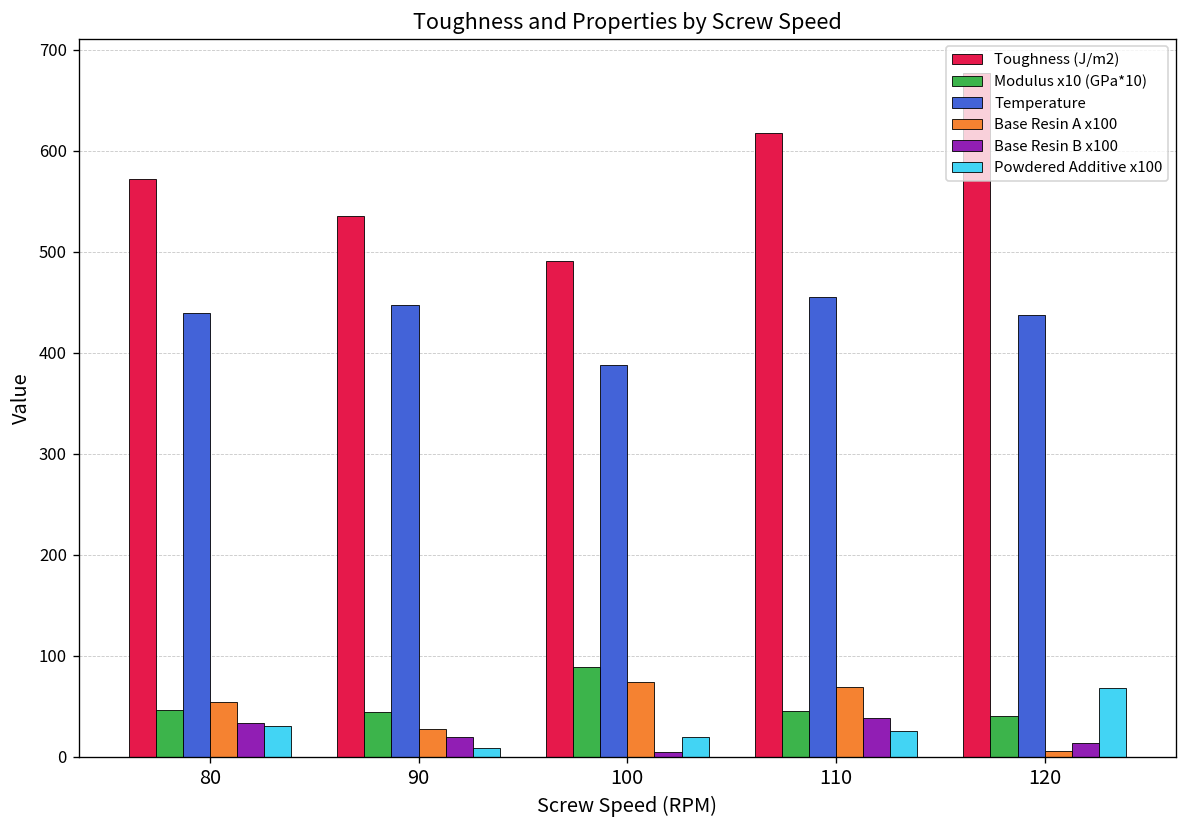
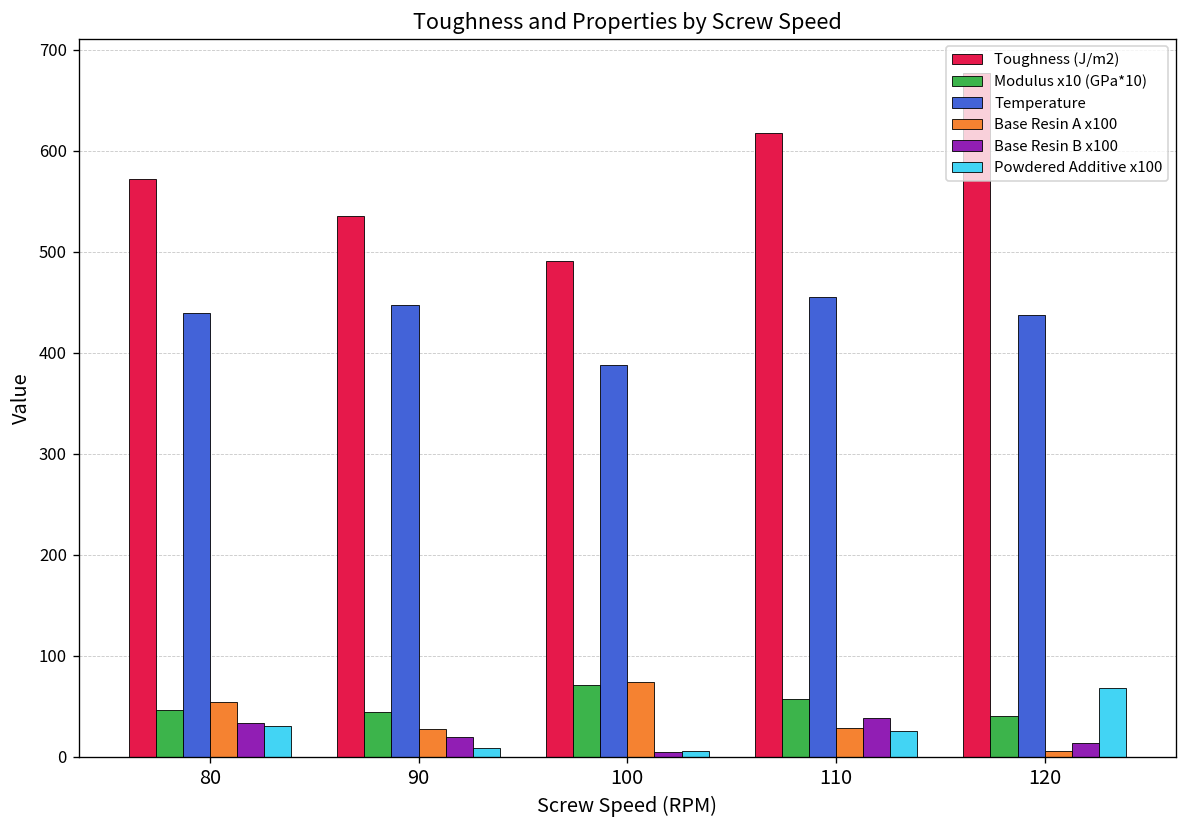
Modulus x10 (GPa*10), 100: 90 -> 70
Powdered Additive x100, 100: 20 -> 10
Modulus x10 (GPa*10), 110: 50 -> 60
Base Resin A x100, 110: 70 -> 30
